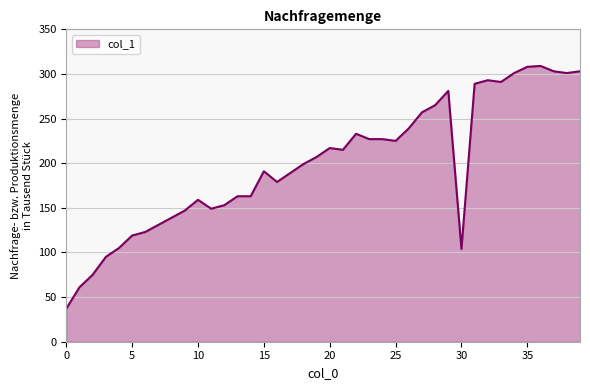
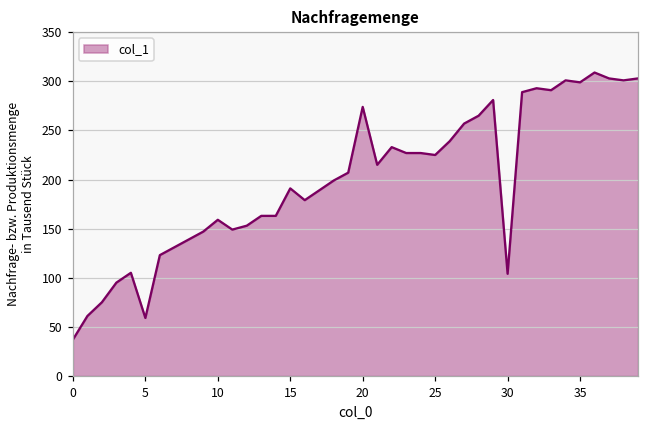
5: 120 -> 60
20: 220 -> 270
35: 310 -> 300
